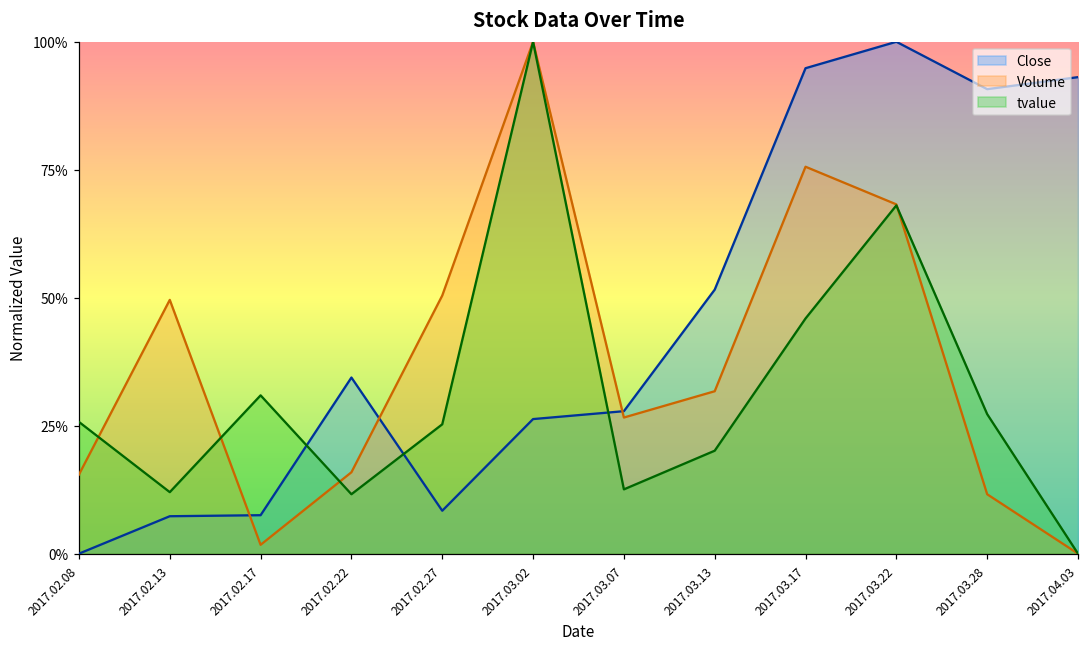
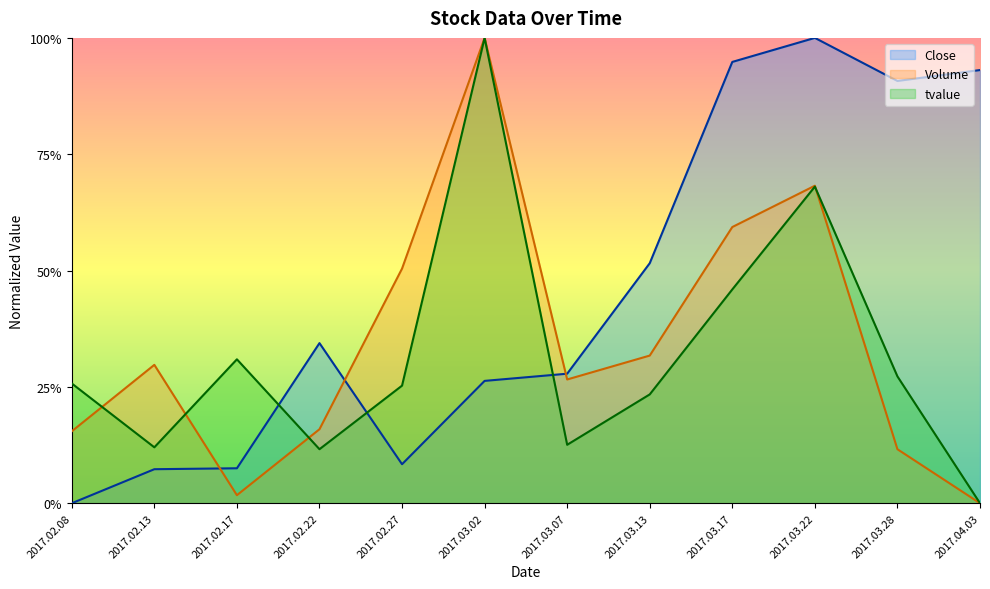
Volume, 2017.02.13: 50% -> 30%
tvalue, 2017.03.13: 20% -> 23%
Volume, 2017.03.17: 76% -> 59%
